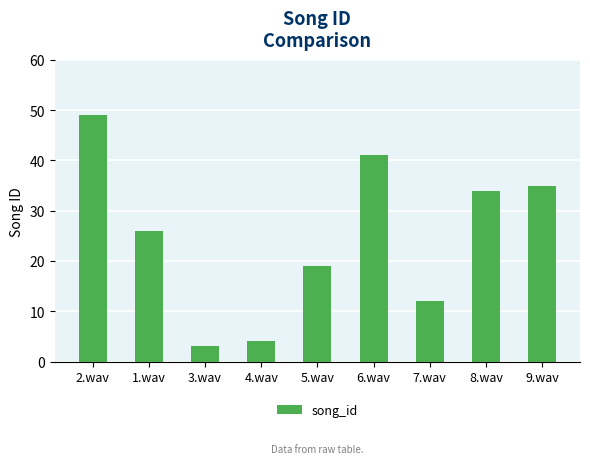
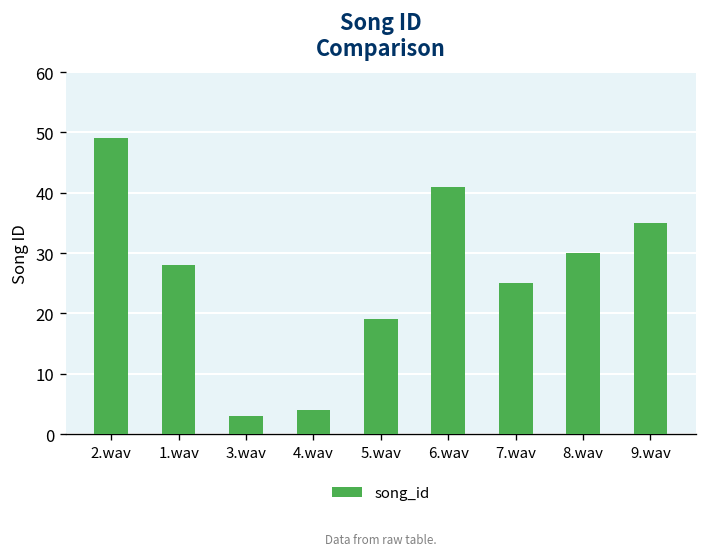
1.wav: 26 -> 28
7.wav: 12 -> 25
8.wav: 34 -> 30
